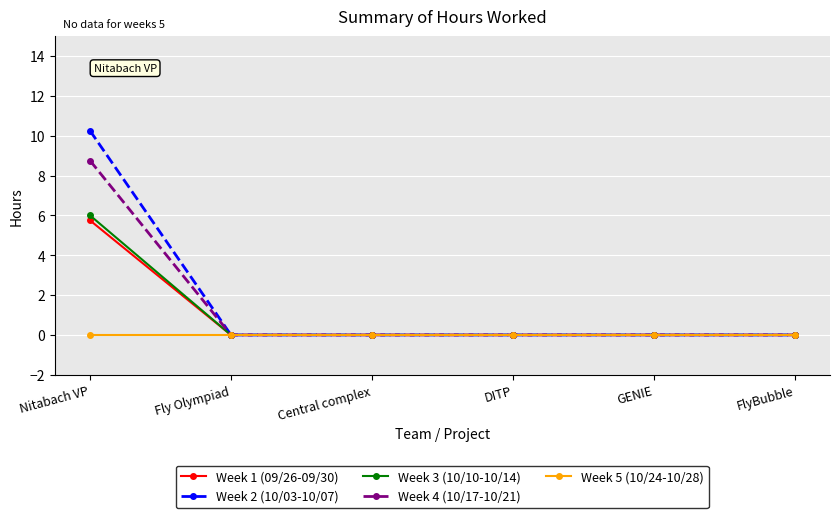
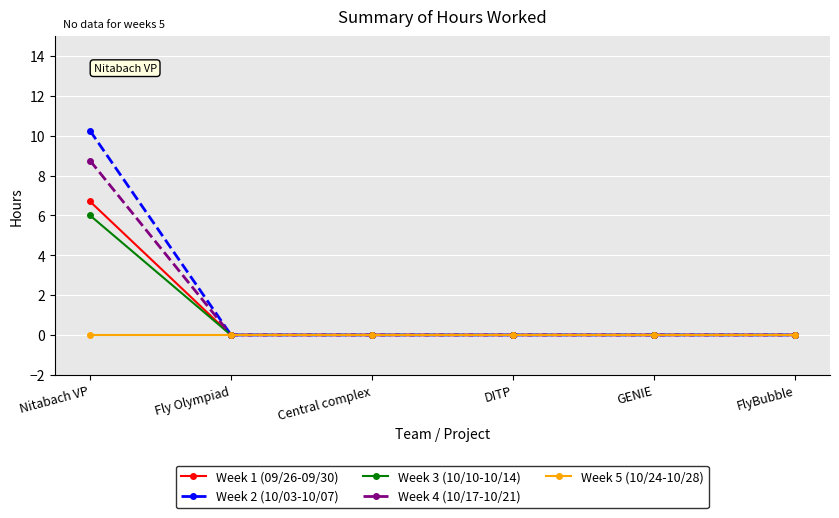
Week 1 (09/26-09/30), Nitabach VP: 5.8 -> 6.7
